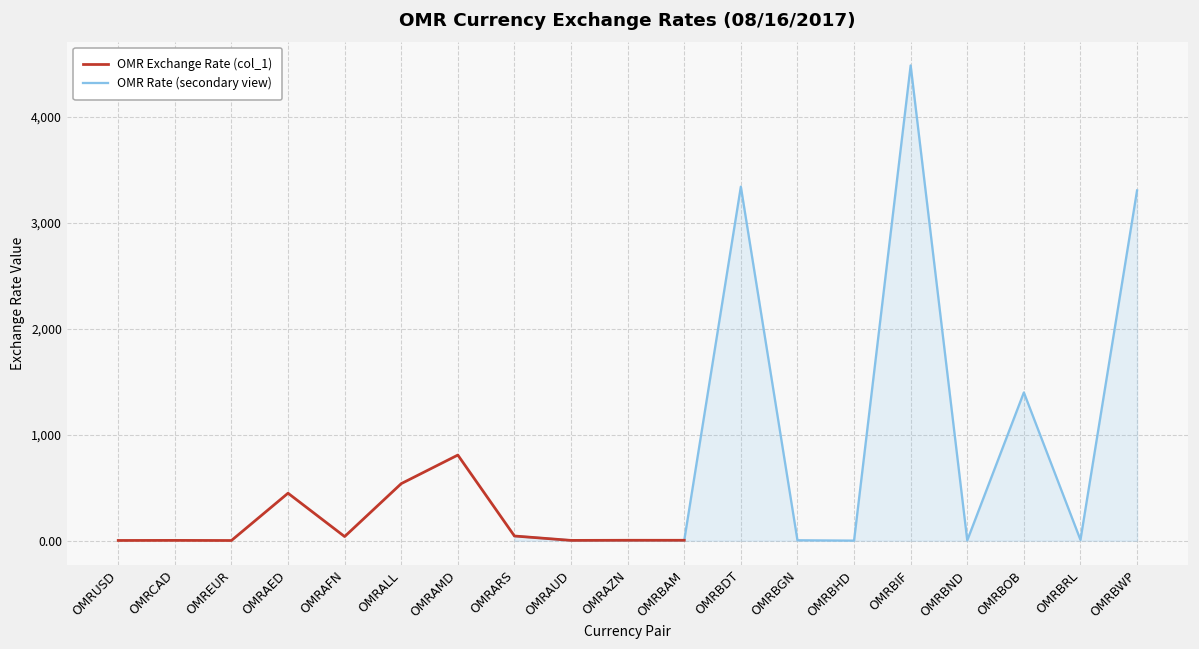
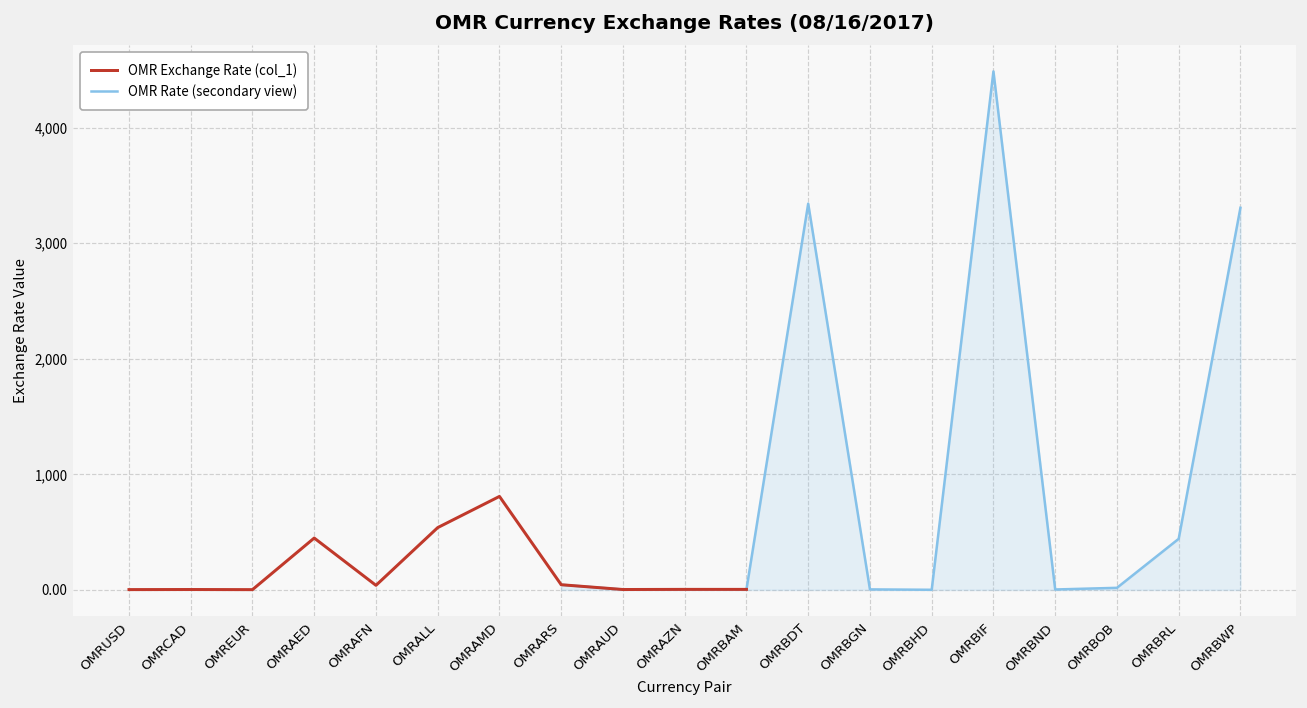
OMR Rate (secondary view), OMRBOB: 1,400 -> 0
OMR Rate (secondary view), OMRBRL: 0 -> 400
